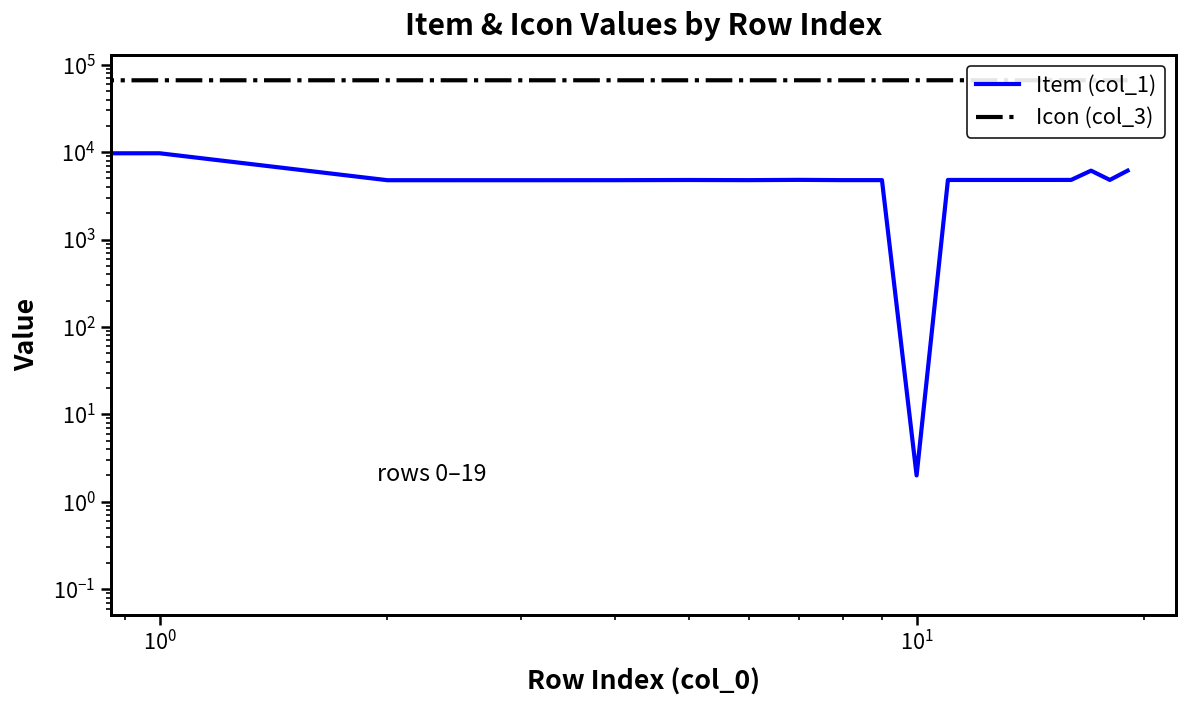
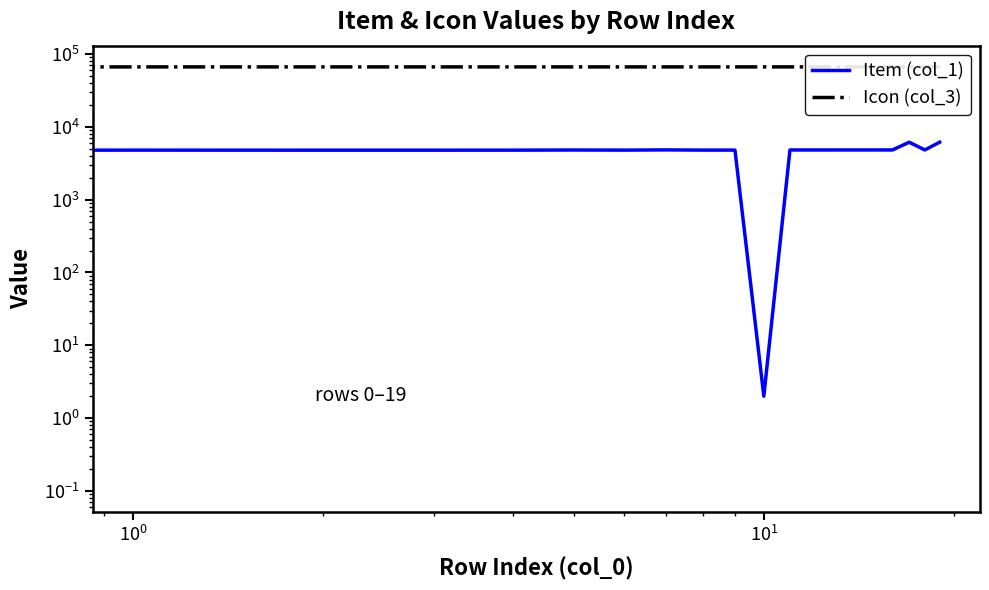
Item (col_1), 10^0: 10000 -> 5000
